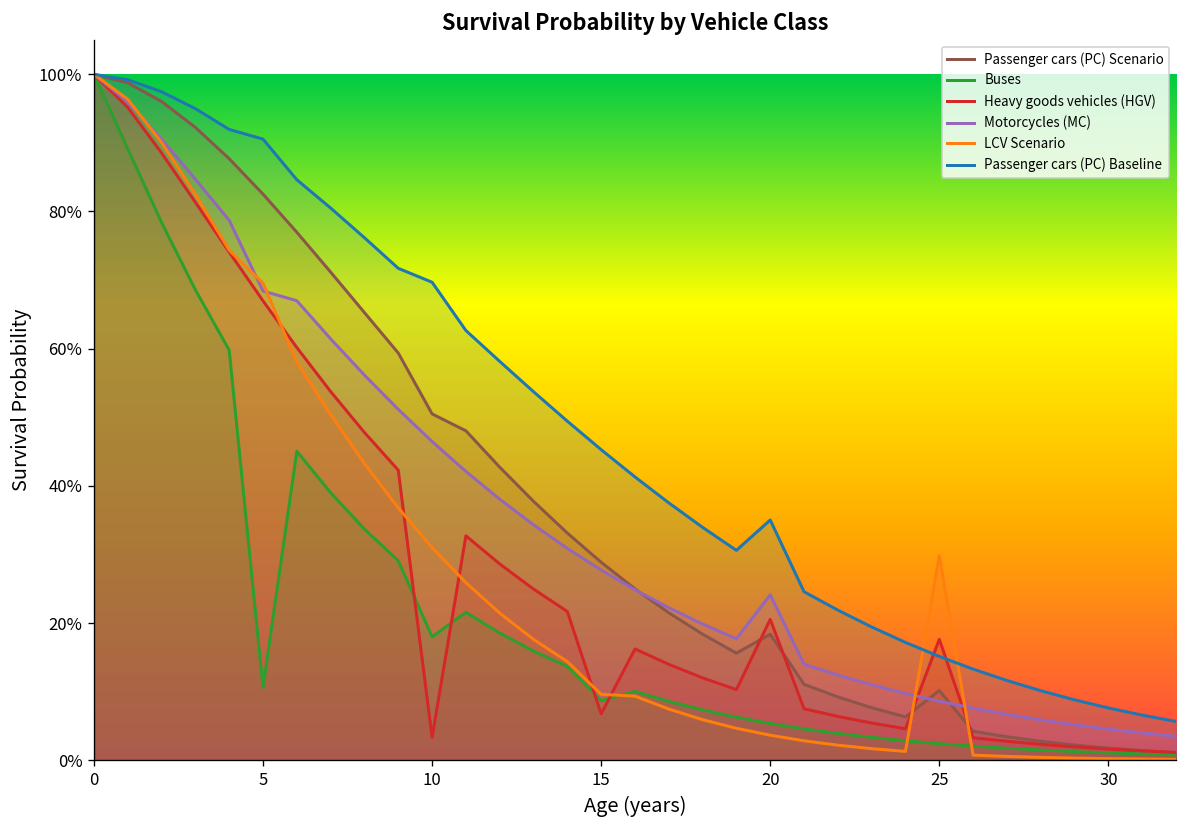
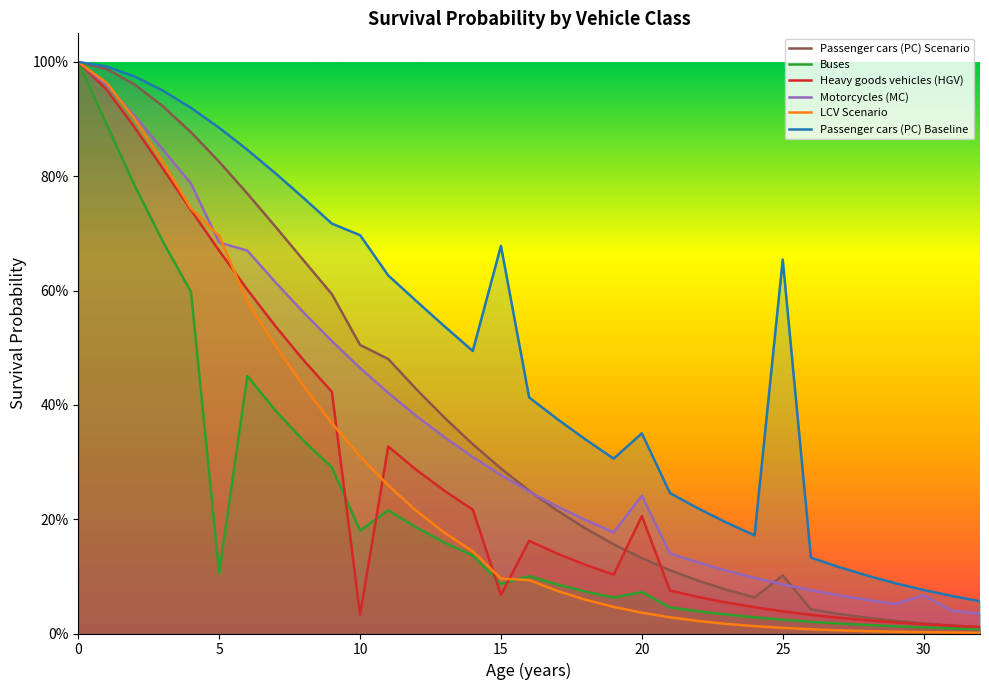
Passenger cars (PC) Baseline, 5: 91% -> 88%
Passenger cars (PC) Baseline, 15: 45% -> 68%
Passenger cars (PC) Scenario, 20: 18% -> 13%
Buses, 20: 5% -> 7%
Heavy goods vehicles (HGV), 25: 18% -> 4%
LCV Scenario, 25: 30% -> 1%
Passenger cars (PC) Baseline, 25: 15% -> 65%
Motorcycles (MC), 30: 5% -> 7%
